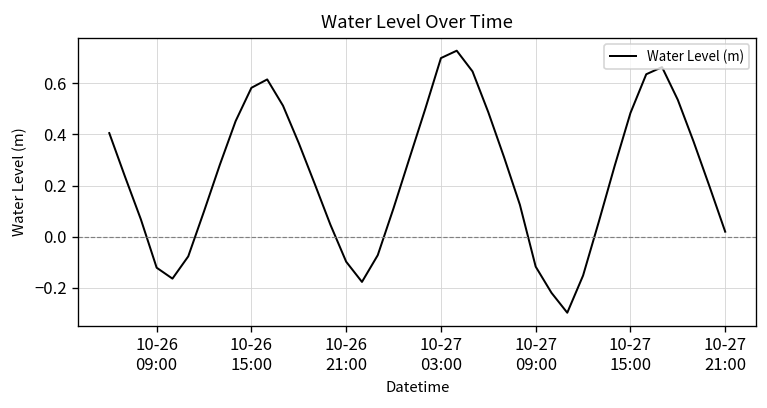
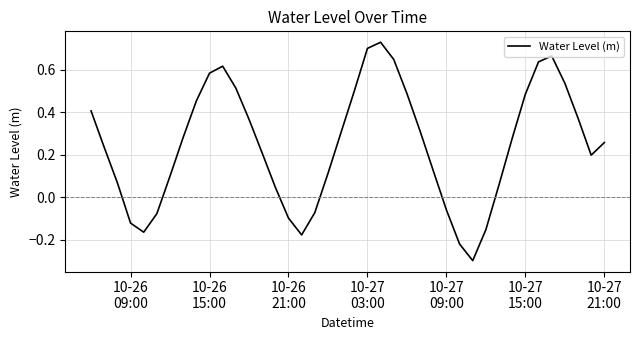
10-27 09:00: -0.12 -> -0.06
10-27 21:00: 0.02 -> 0.26
